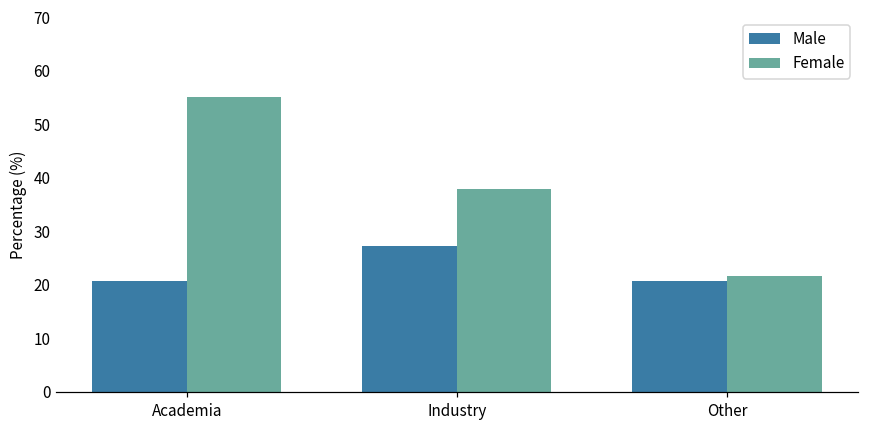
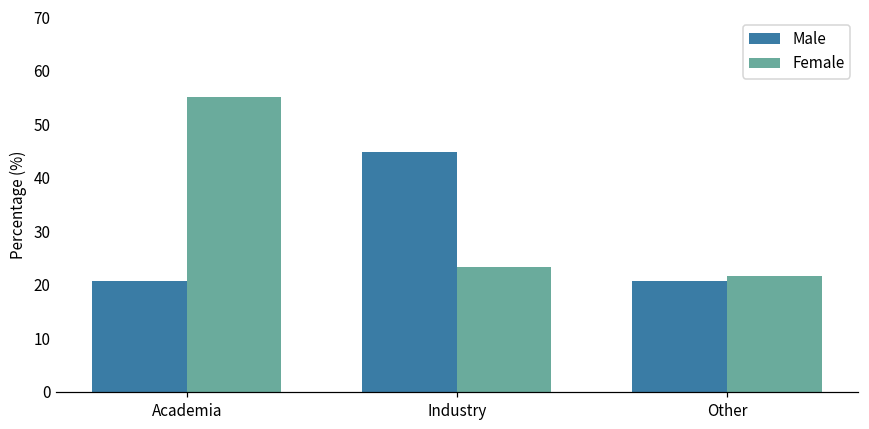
Male, Industry: 27 -> 45
Female, Industry: 38 -> 23
